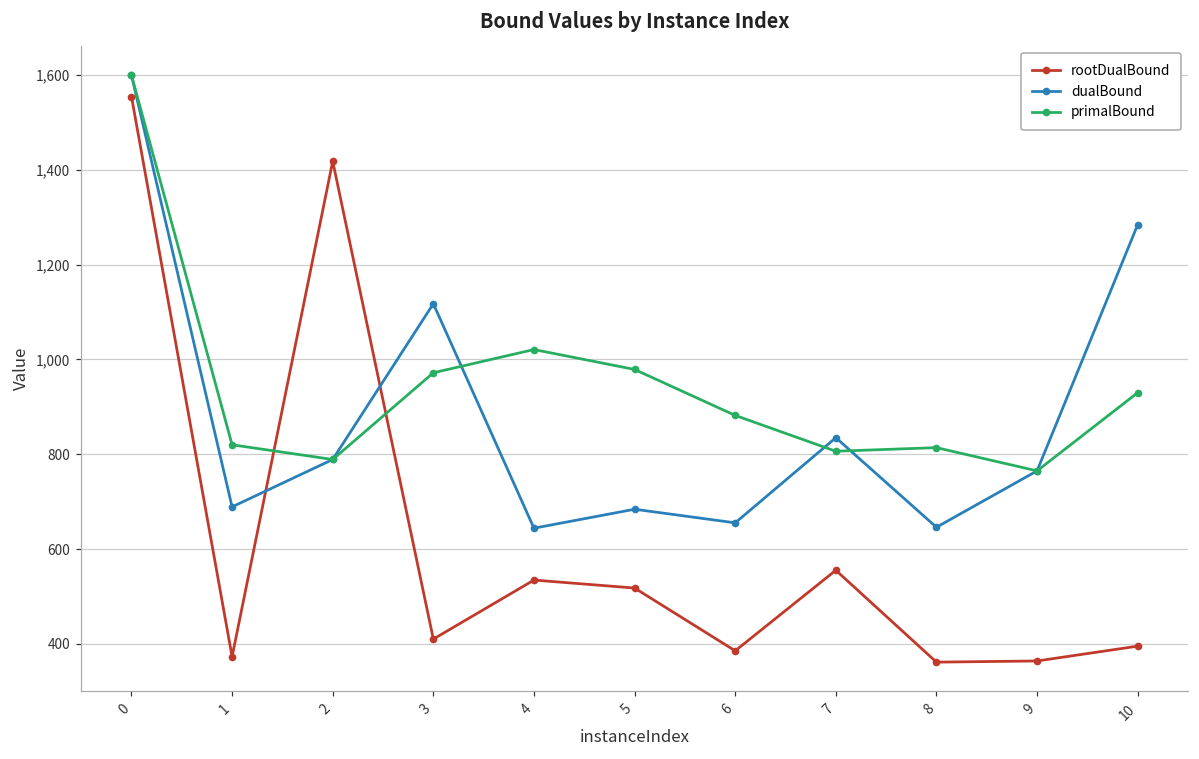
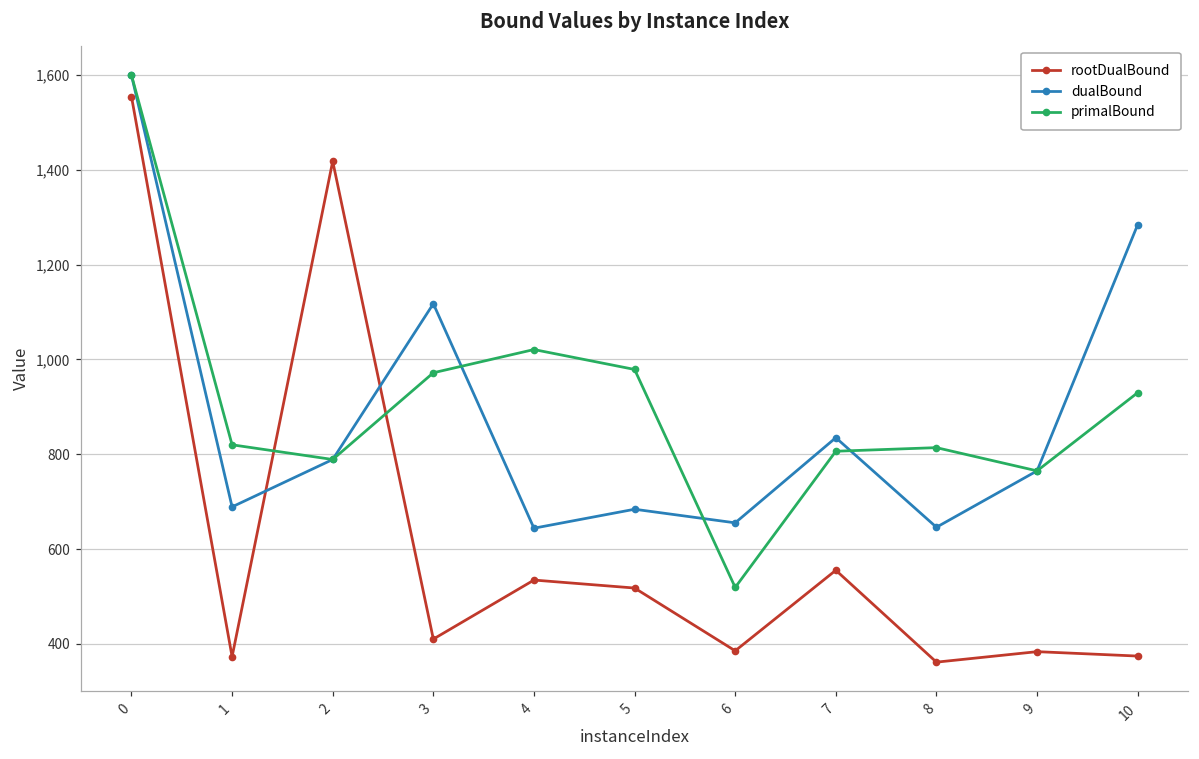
primalBound, 6: 880 -> 520
rootDualBound, 9: 360 -> 380
rootDualBound, 10: 400 -> 370
